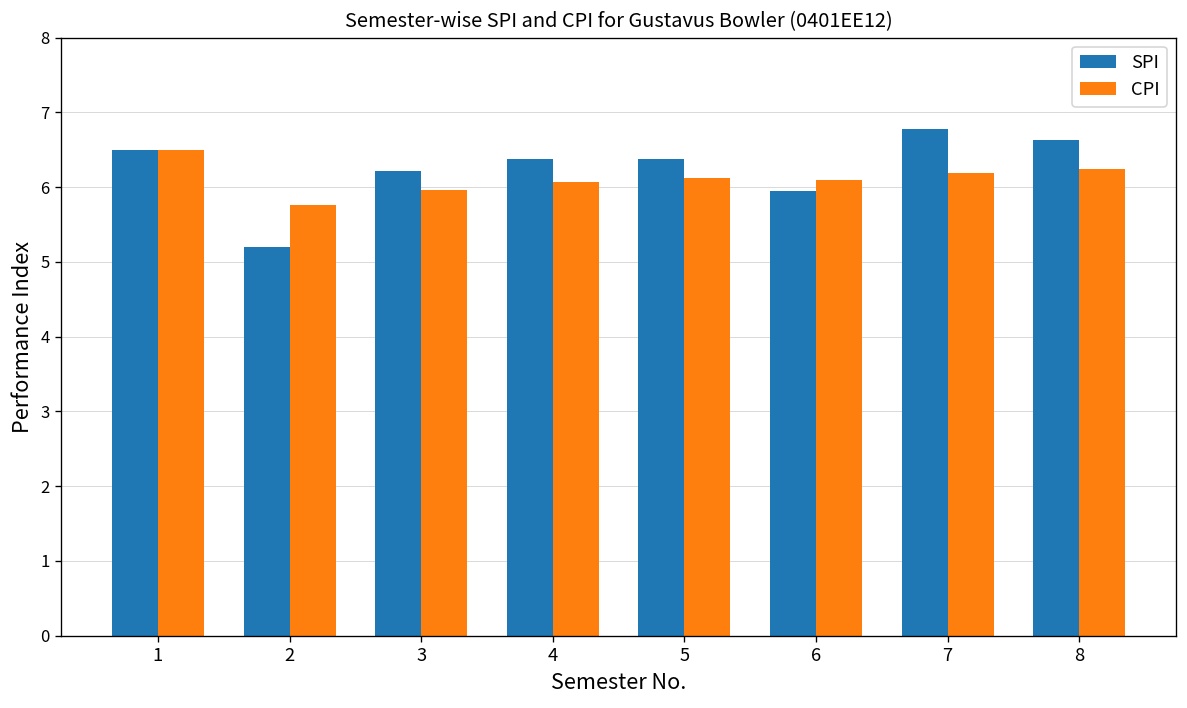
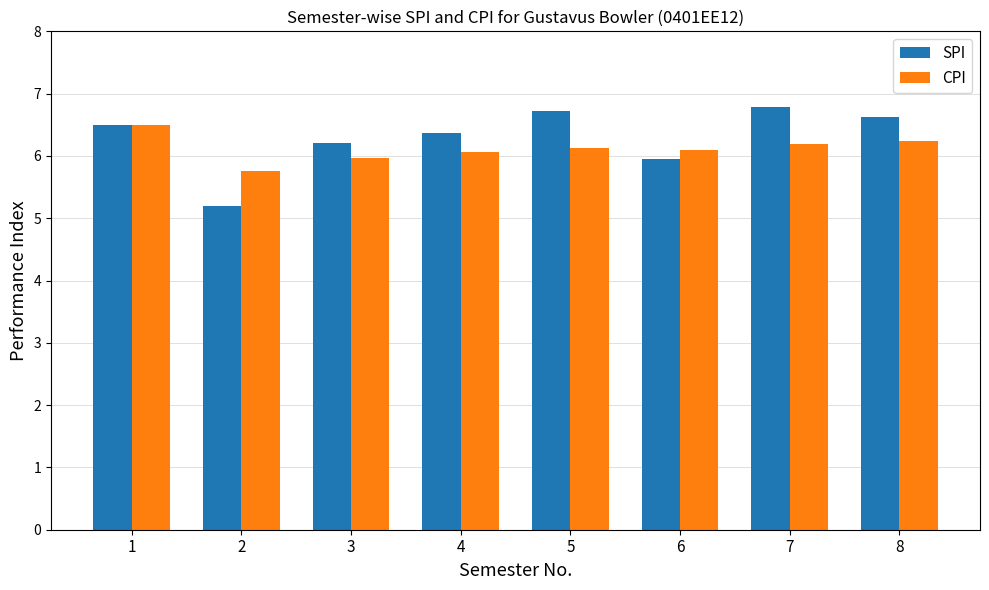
SPI, 5: 6.4 -> 6.7
